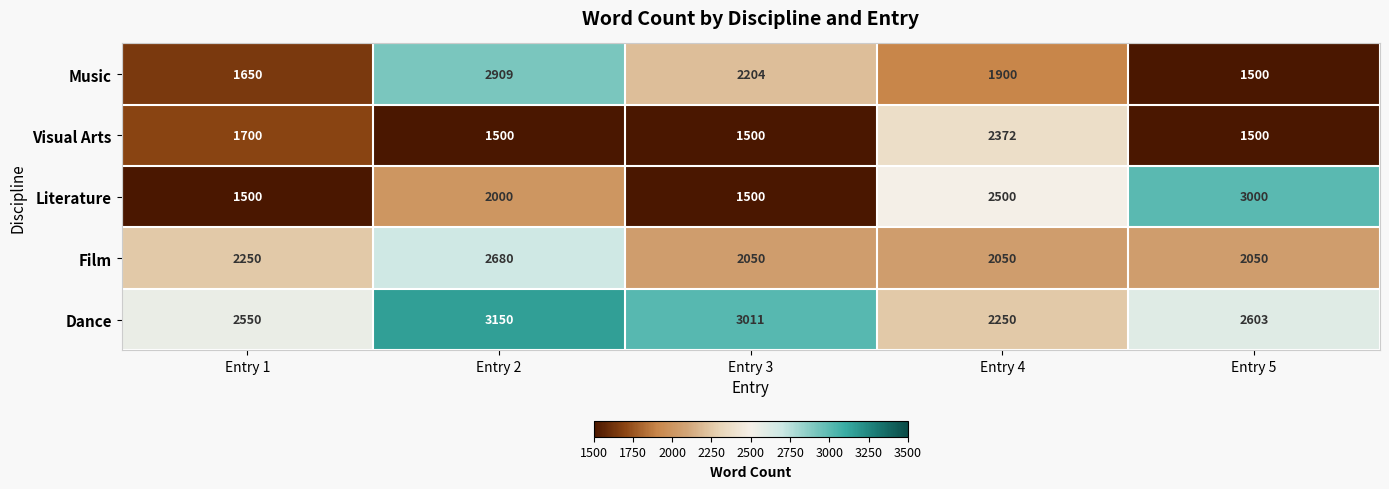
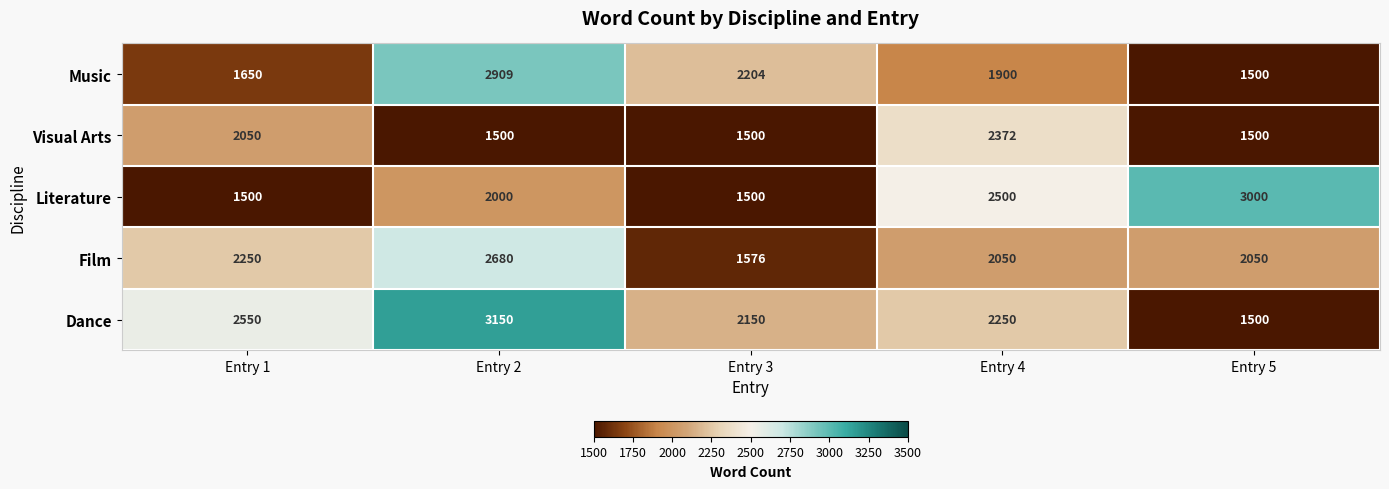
Visual Arts, Entry 1: 1700 -> 2050
Film, Entry 3: 2050 -> 1576
Dance, Entry 3: 3011 -> 2150
Dance, Entry 5: 2603 -> 1500
